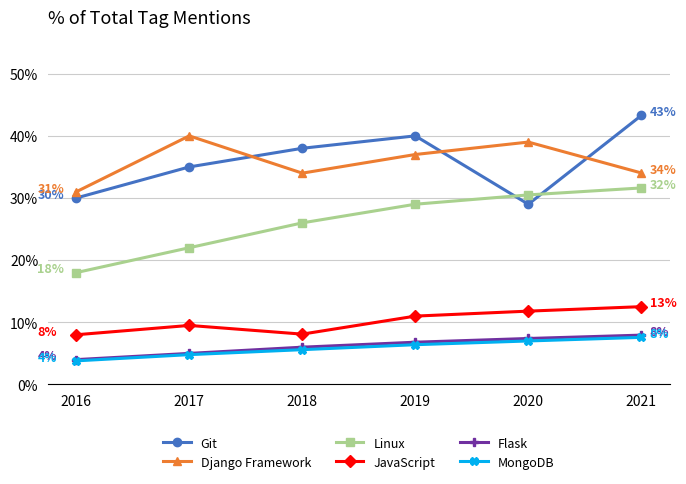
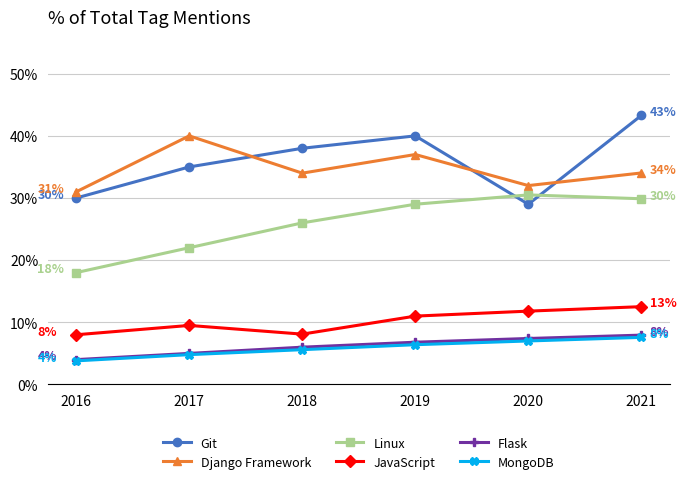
Django Framework, 2020: 39% -> 32%
Linux, 2021: 32% -> 30%
